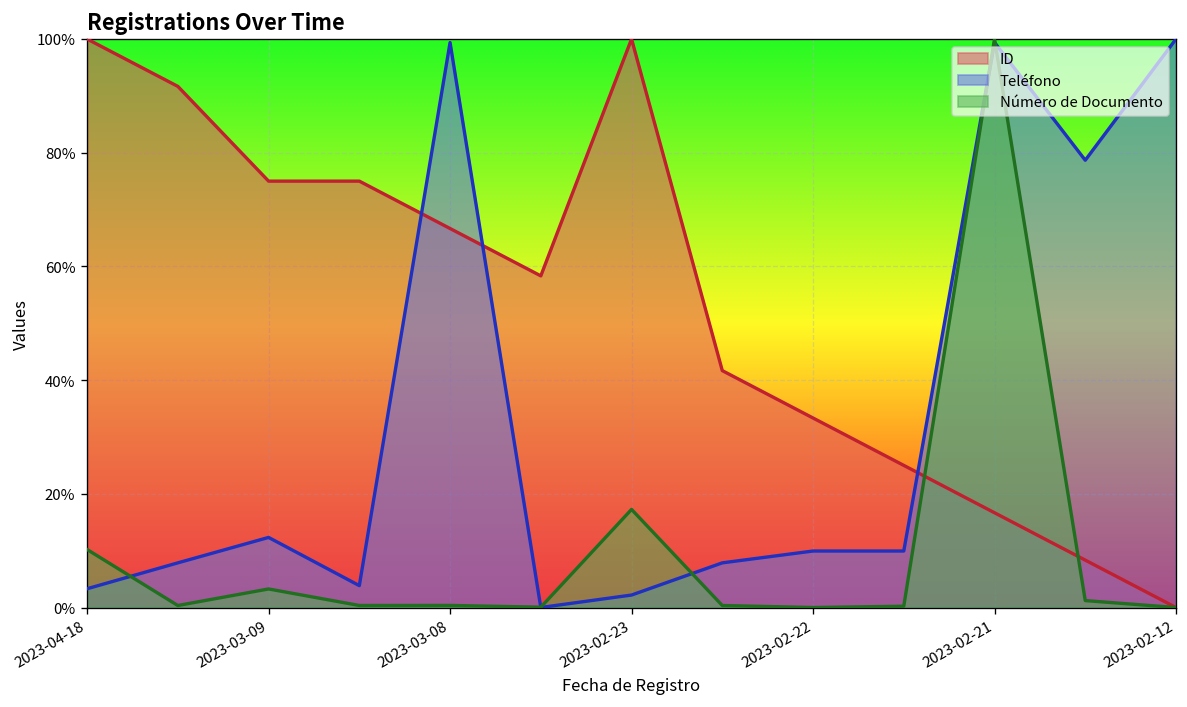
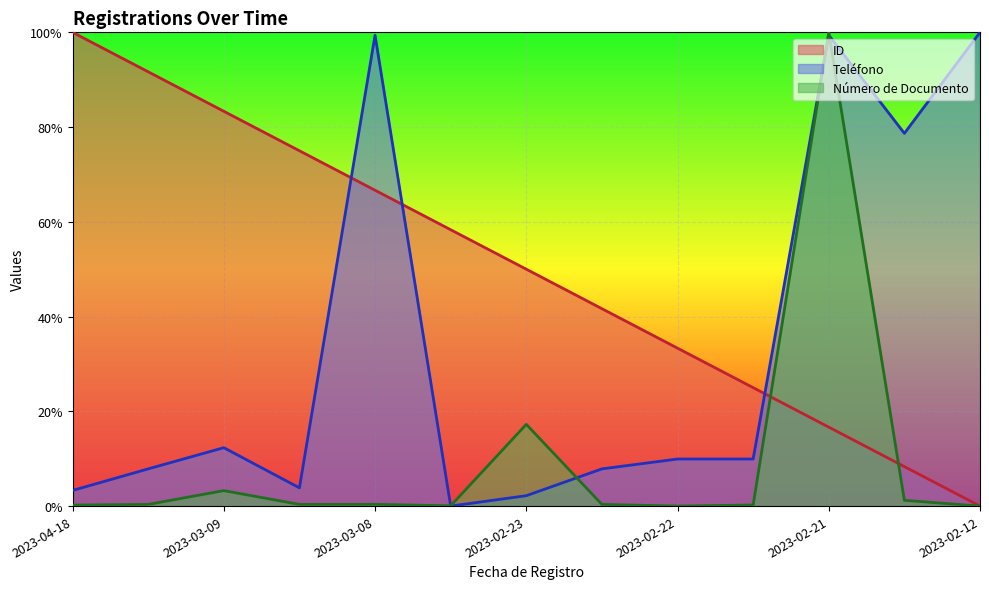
Número de Documento, 2023-04-18: 10% -> 0%
ID, 2023-03-09: 75% -> 83%
ID, 2023-02-23: 100% -> 50%
